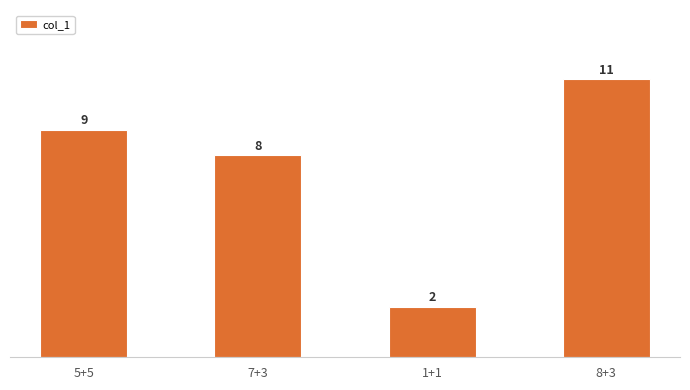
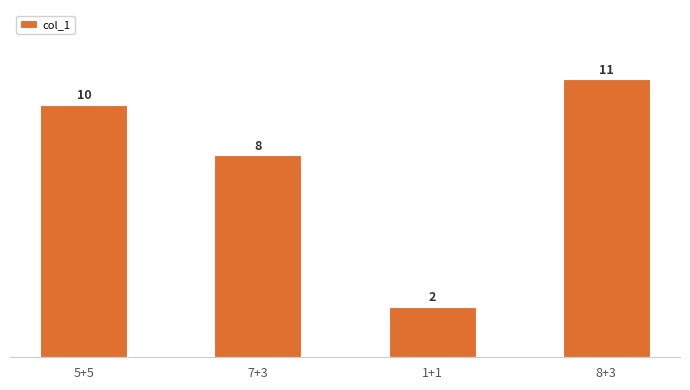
5+5: 9 -> 10
